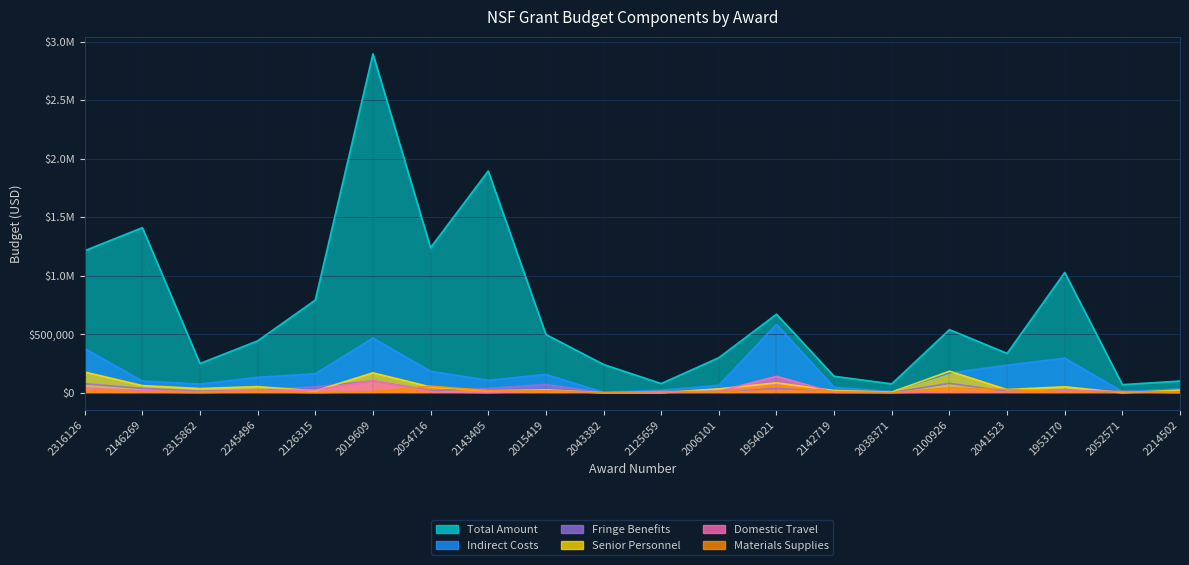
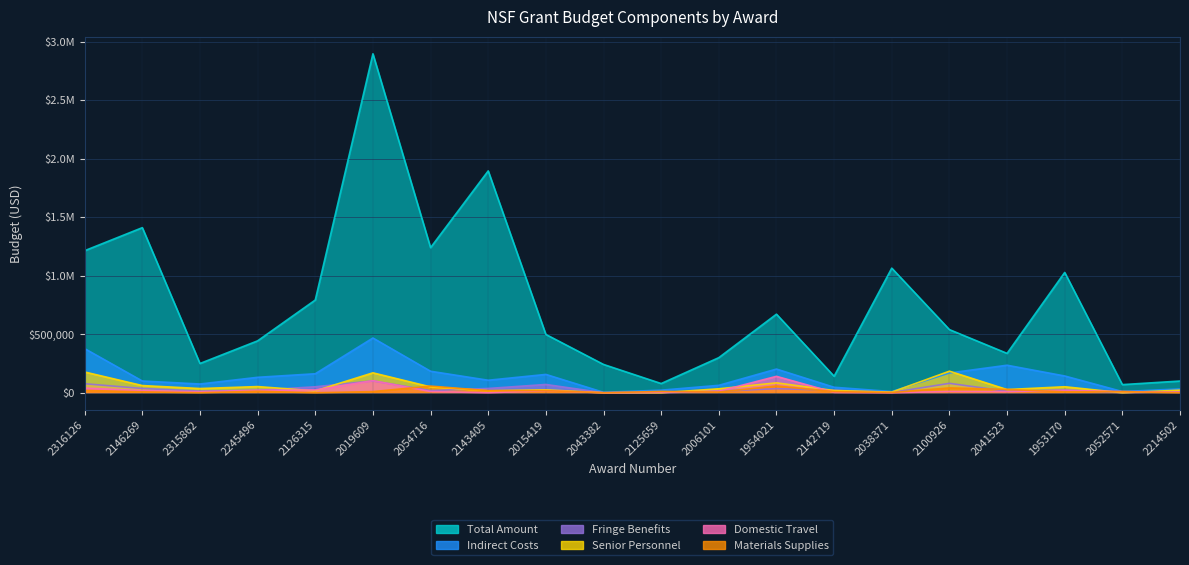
Indirect Costs, 1954021: $580,000 -> $200,000
Total Amount, 2038371: $80,000 -> $1,070,000
Indirect Costs, 1953170: $300,000 -> $140,000
